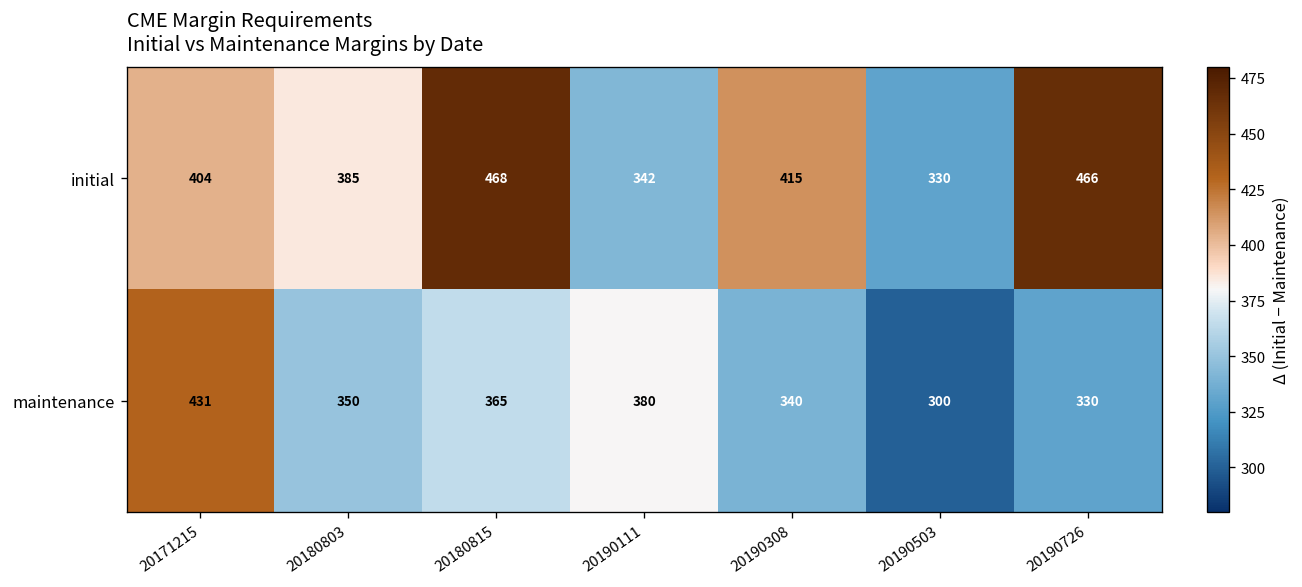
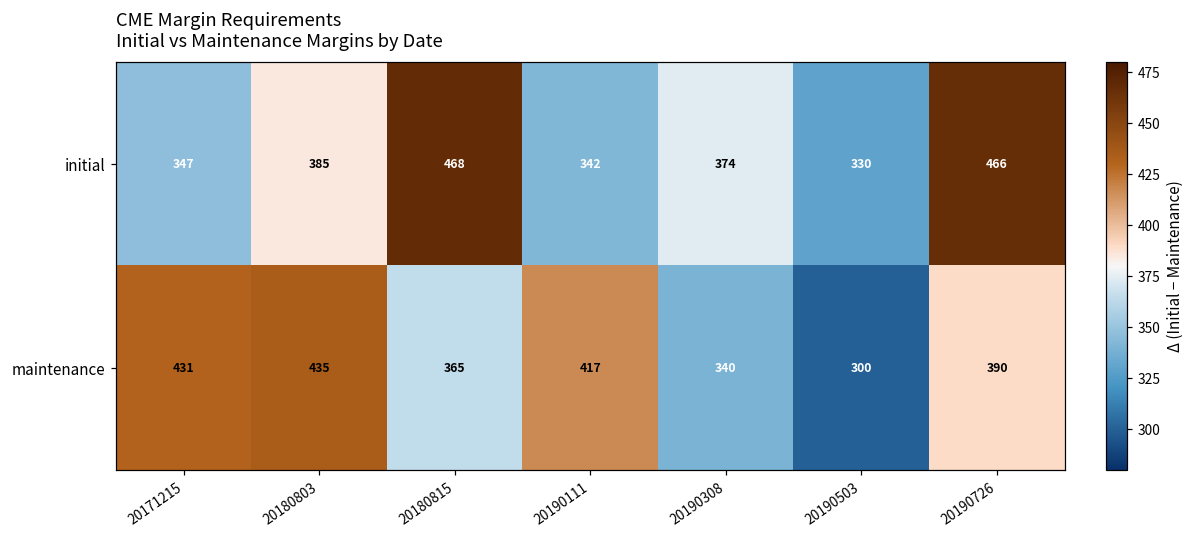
initial, 20171215: 404 -> 347
initial, 20190308: 415 -> 374
maintenance, 20180803: 350 -> 435
maintenance, 20190111: 380 -> 417
maintenance, 20190726: 330 -> 390
